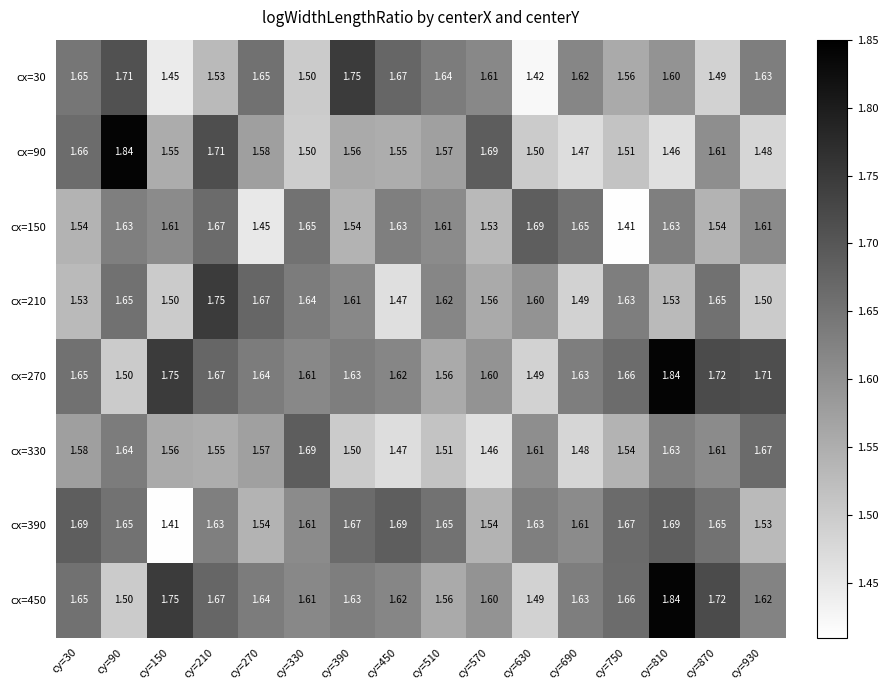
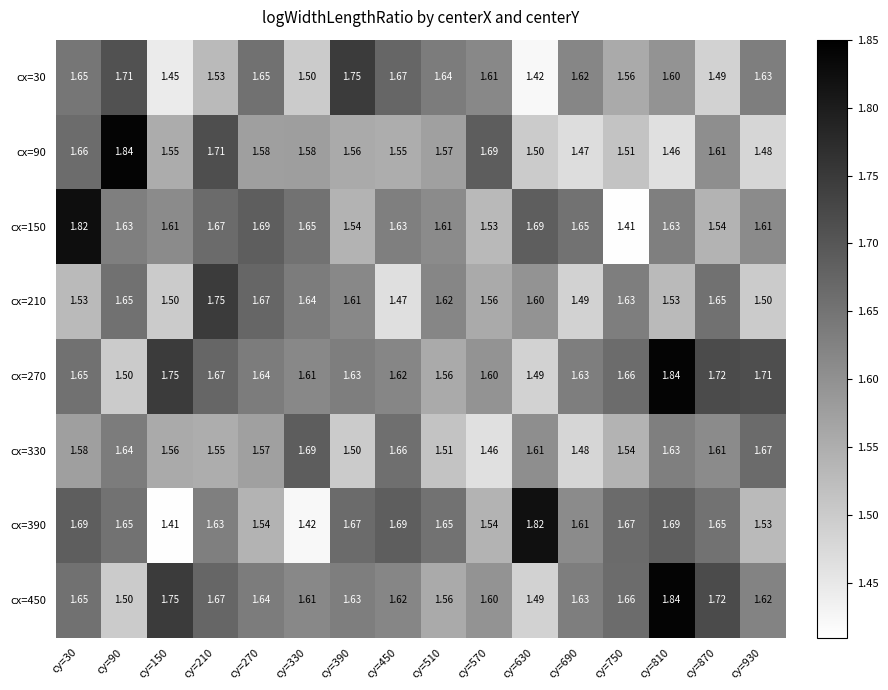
cx=90, cy=330: 1.50 -> 1.58
cx=150, cy=30: 1.54 -> 1.82
cx=150, cy=270: 1.45 -> 1.69
cx=330, cy=450: 1.47 -> 1.66
cx=390, cy=330: 1.61 -> 1.42
cx=390, cy=630: 1.63 -> 1.82
